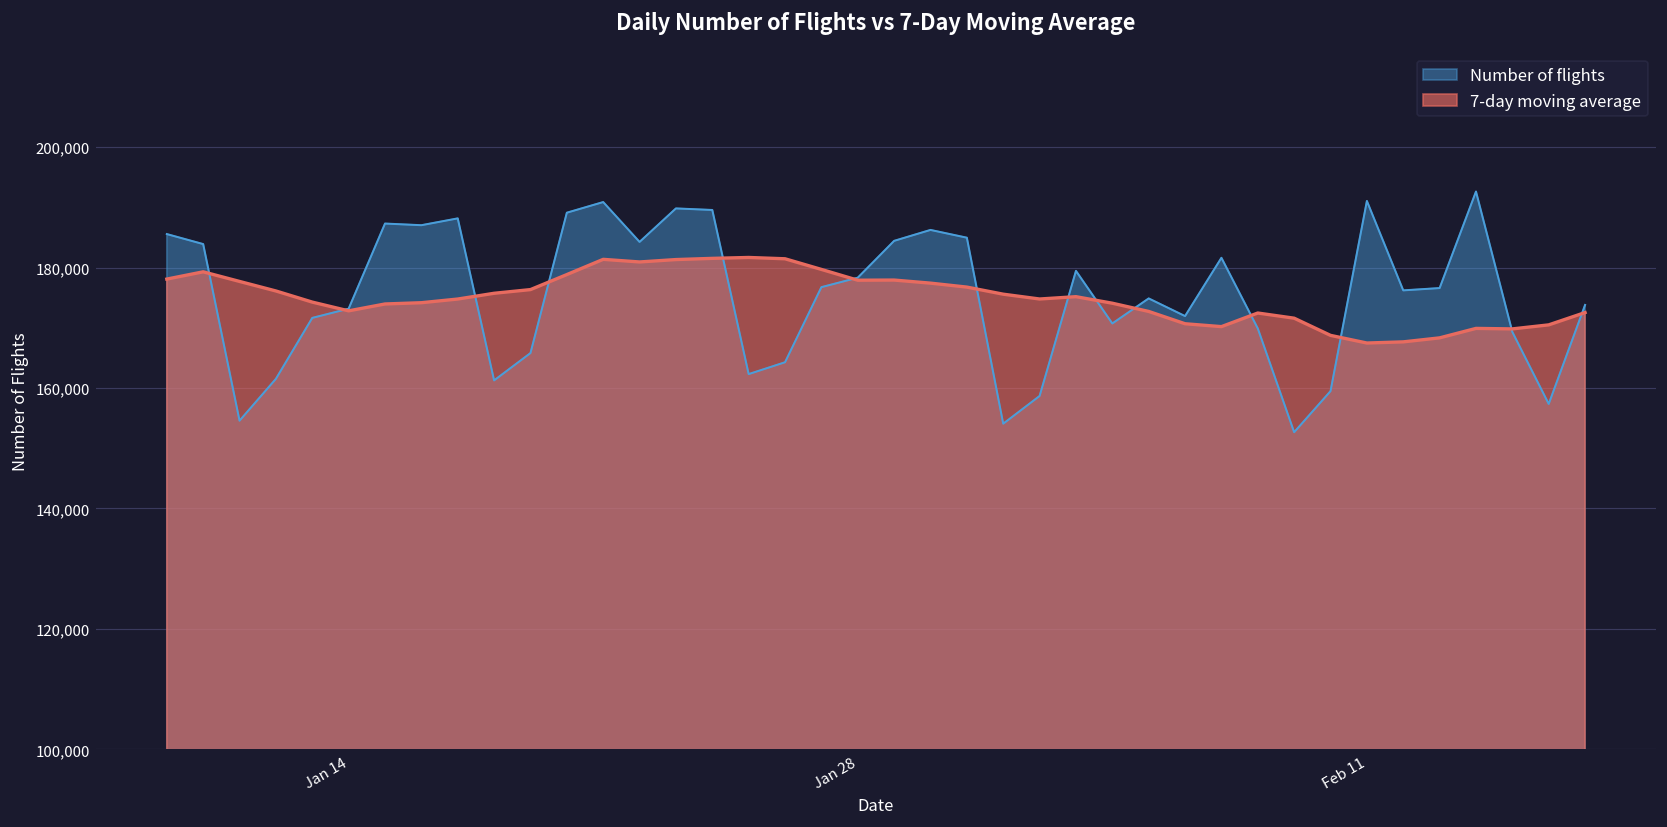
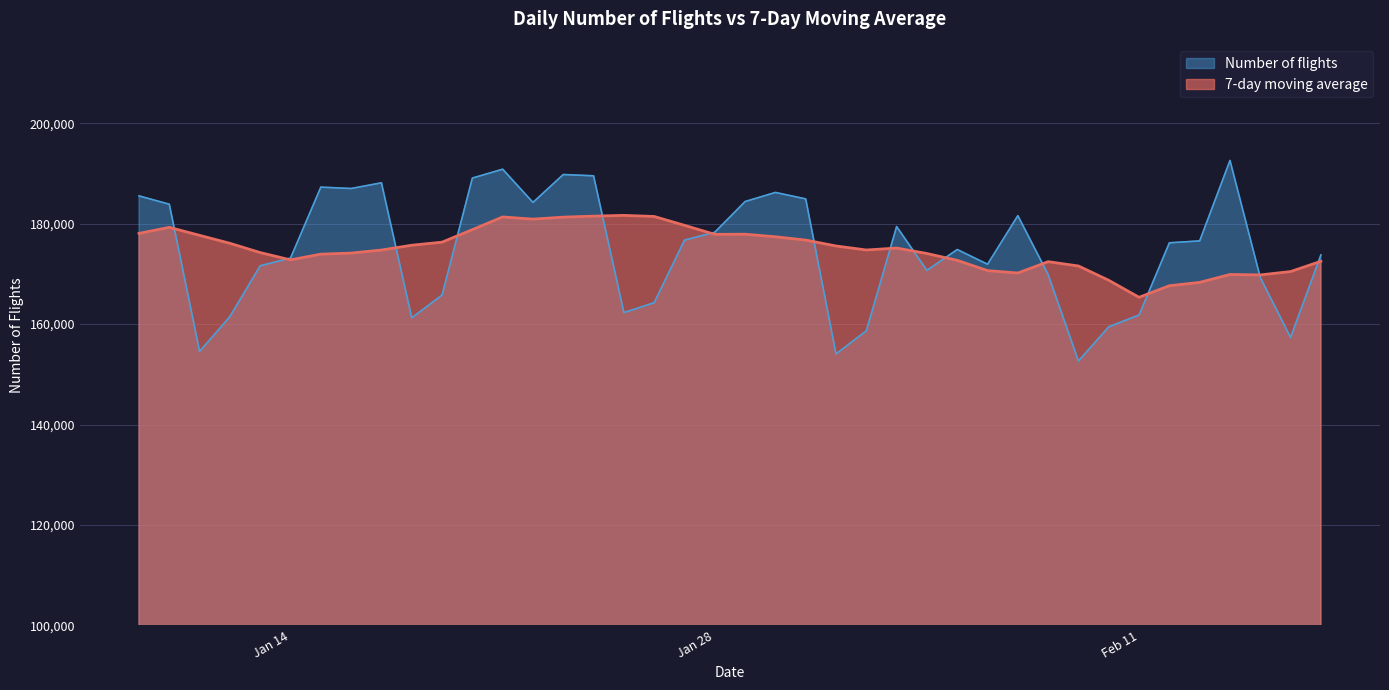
Number of flights, Feb 11: 191,000 -> 162,000
7-day moving average, Feb 11: 167,000 -> 165,000
